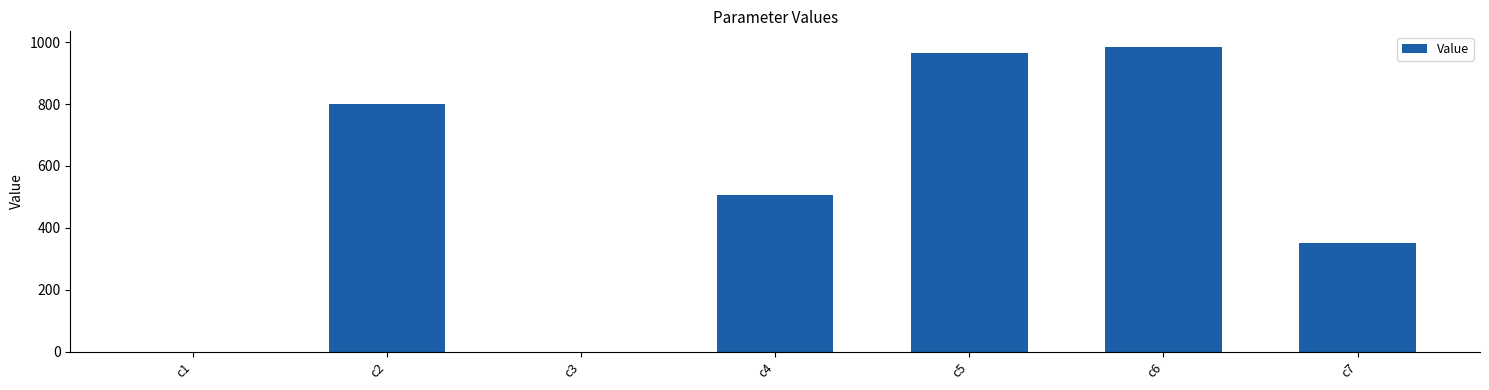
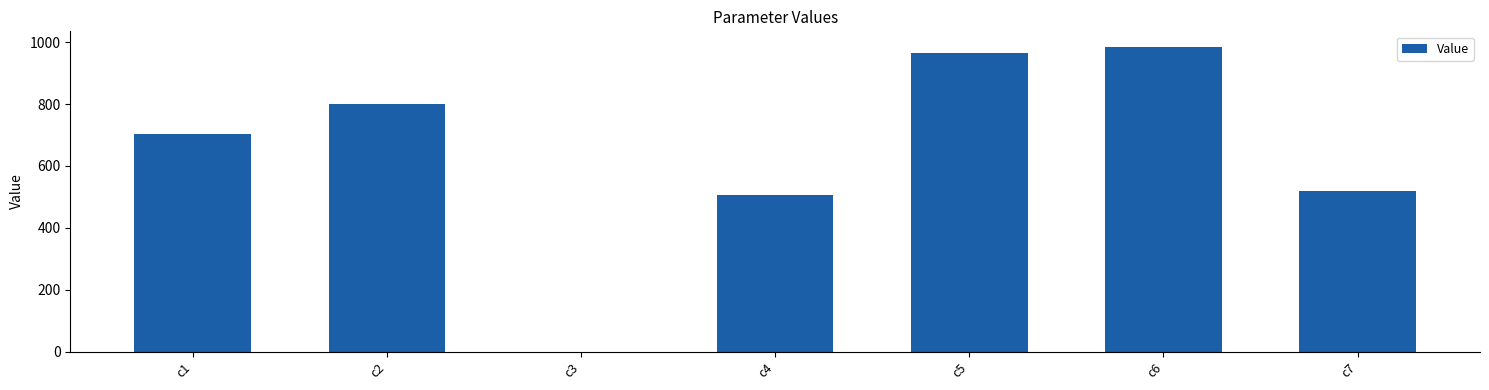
c1: 0 -> 700
c7: 350 -> 520
